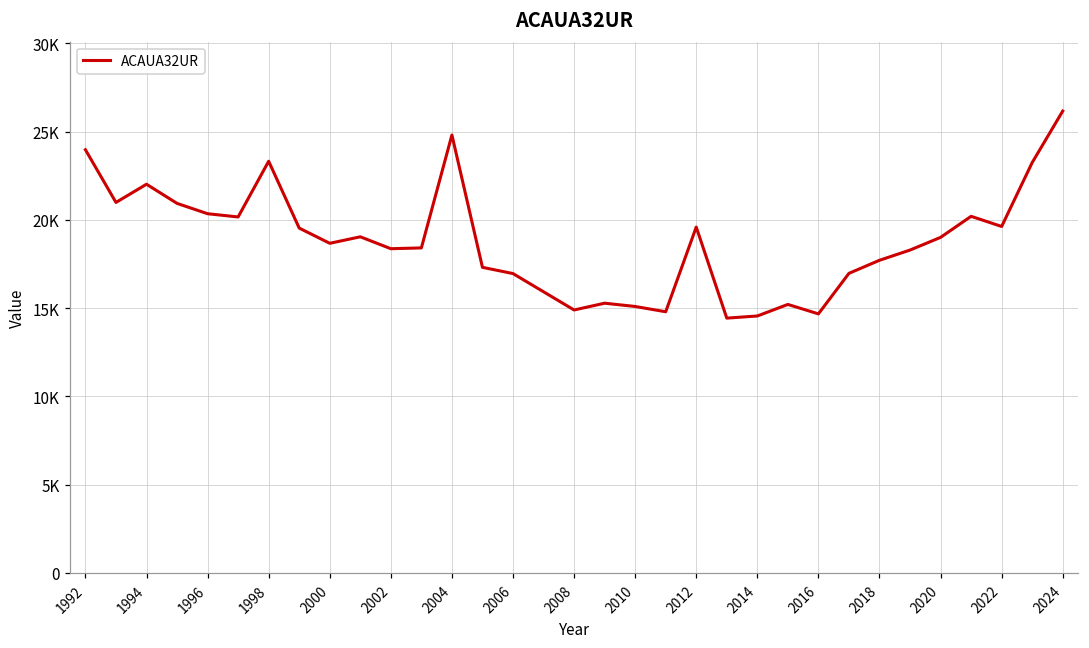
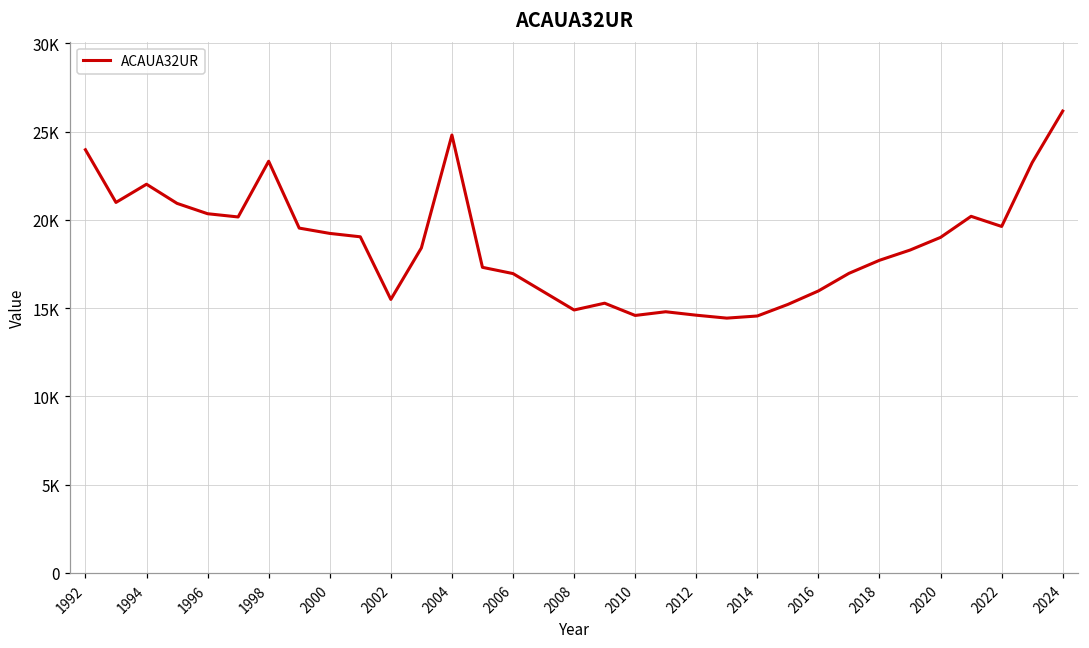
2000: 18700 -> 19200
2002: 18400 -> 15500
2010: 15100 -> 14600
2012: 19600 -> 14600
2016: 14700 -> 16000
